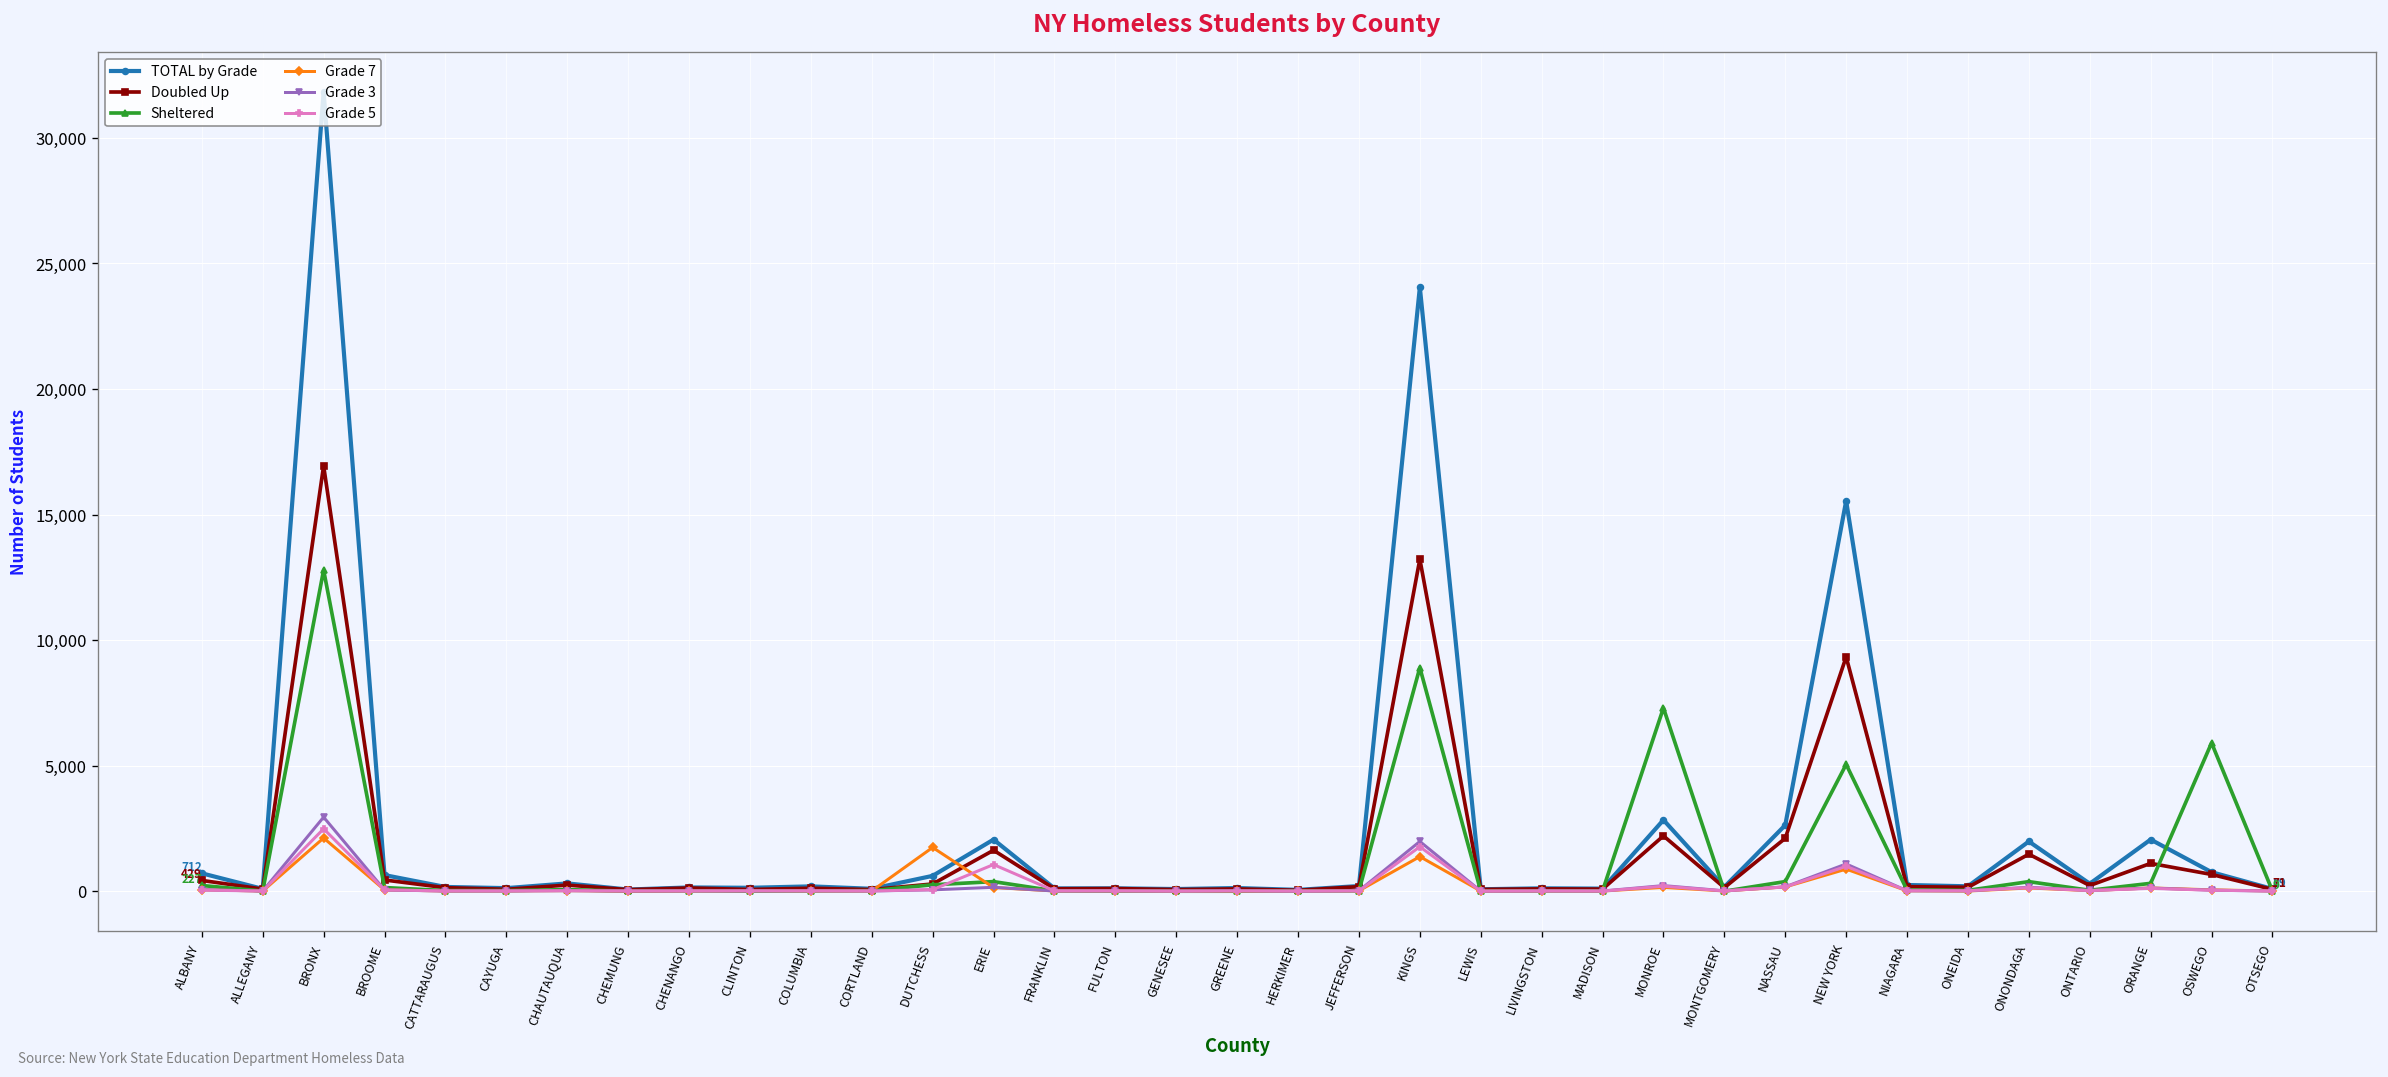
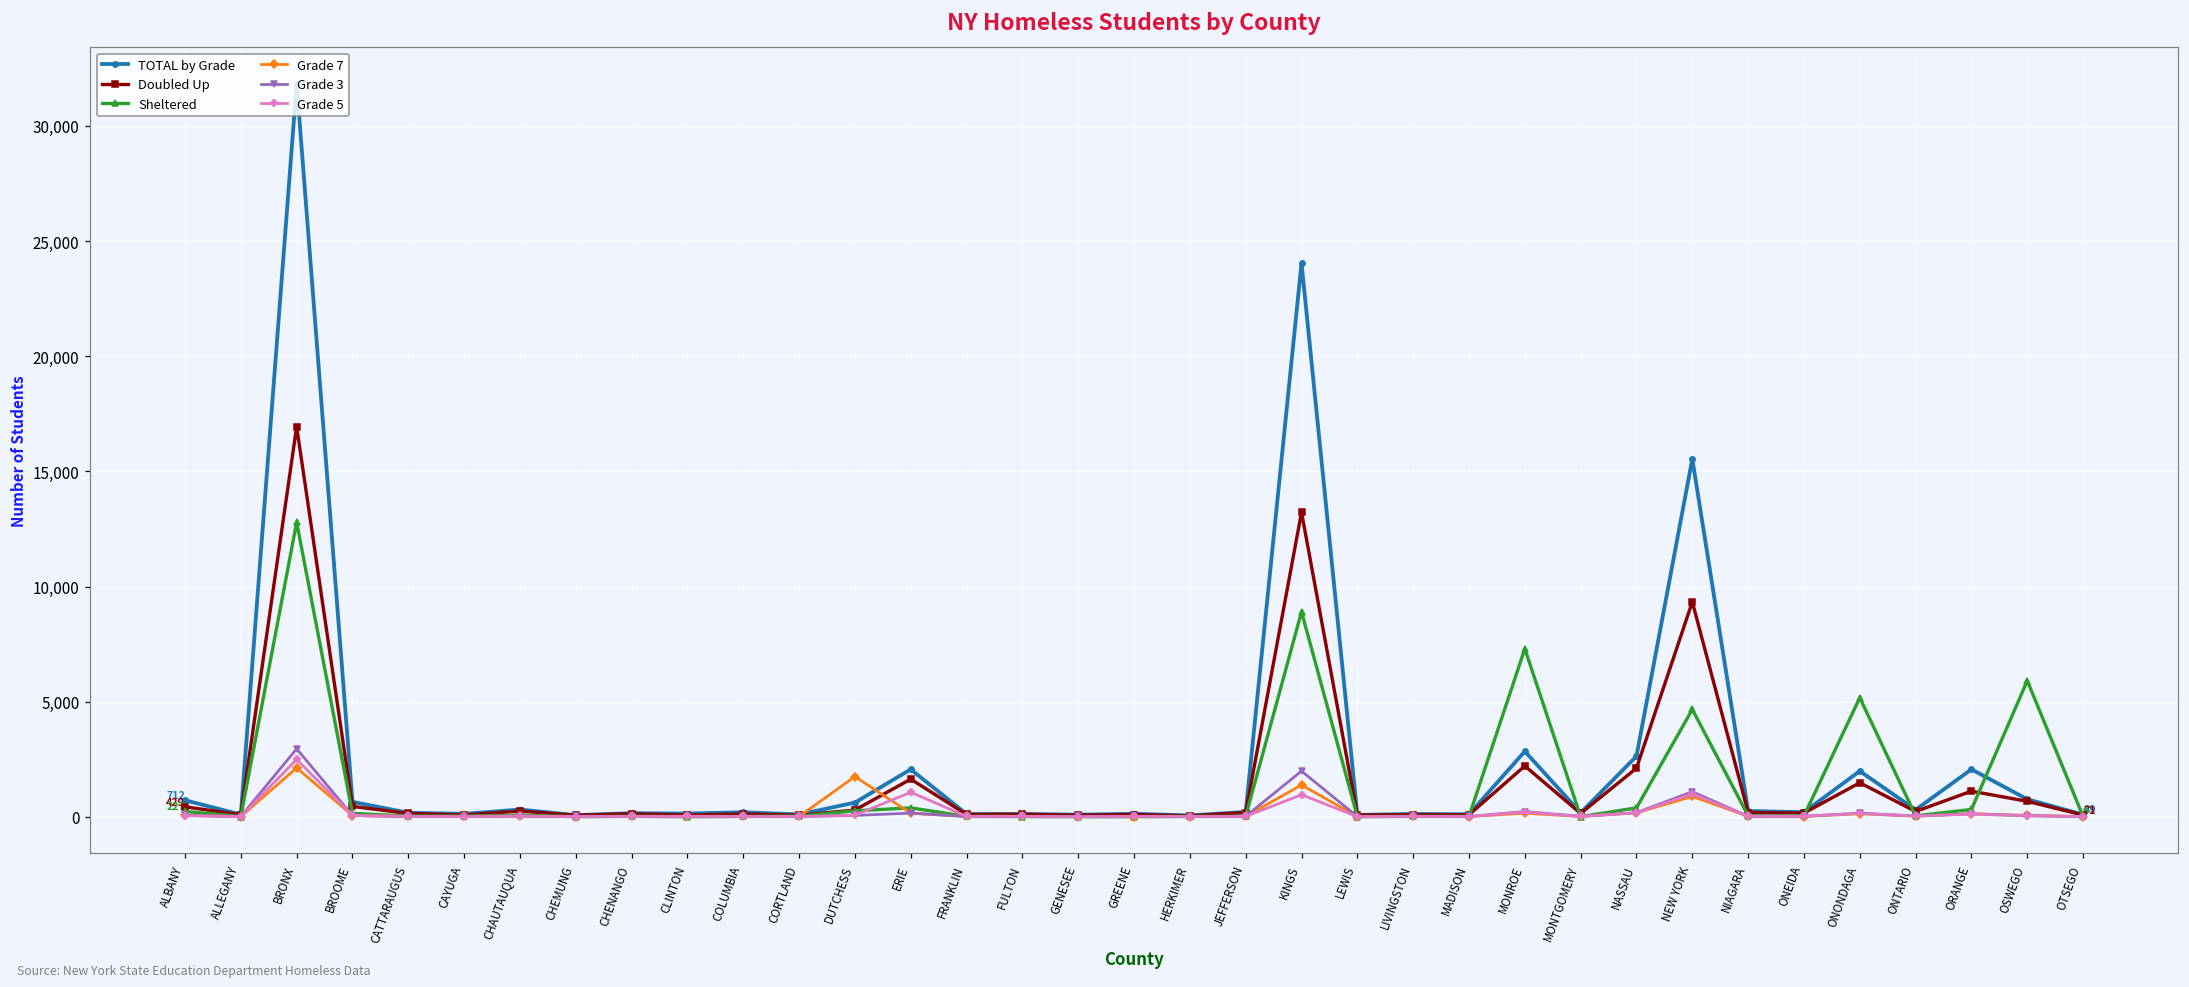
Grade 5, KINGS: 1,800 -> 1,000
Sheltered, NEW YORK: 5,000 -> 4,700
Sheltered, ONONDAGA: 400 -> 5,200
